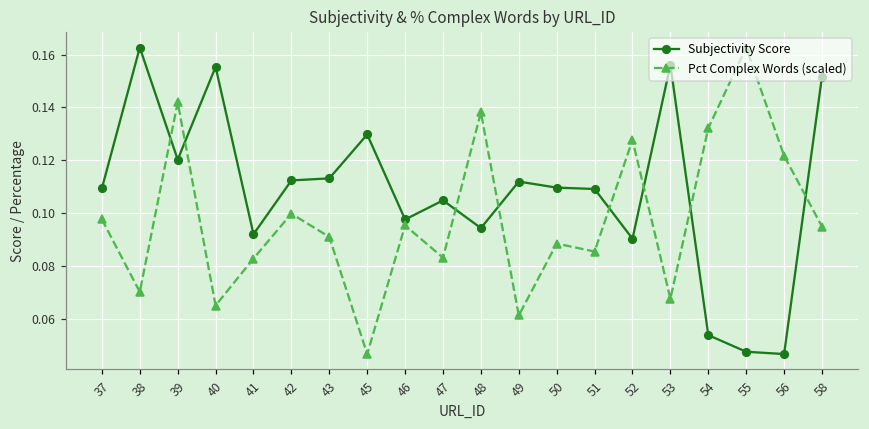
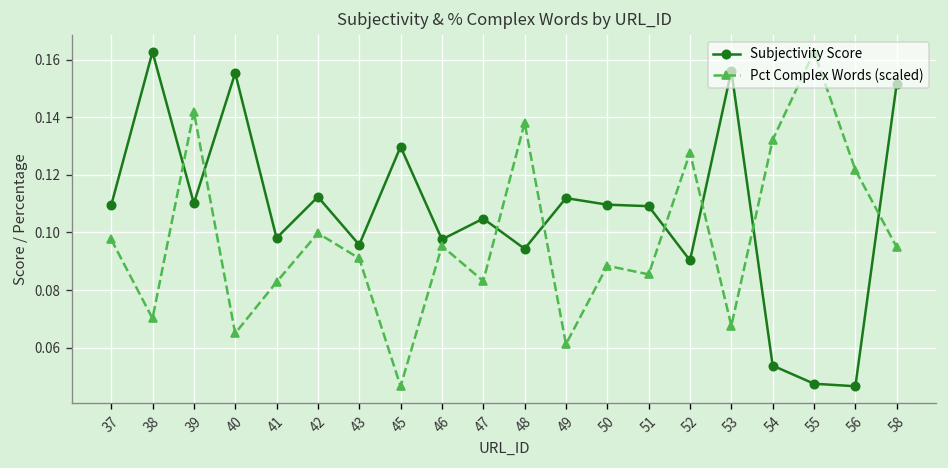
Subjectivity Score, 39: 0.120 -> 0.110
Subjectivity Score, 41: 0.092 -> 0.098
Subjectivity Score, 43: 0.113 -> 0.096
